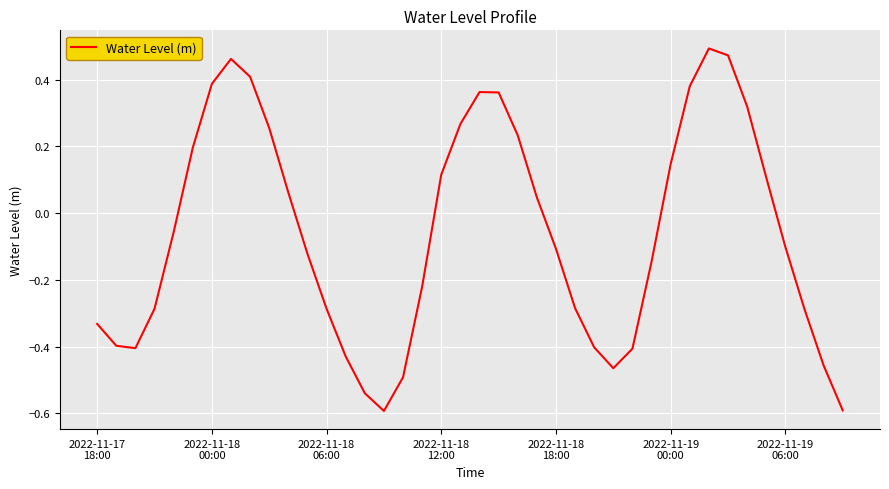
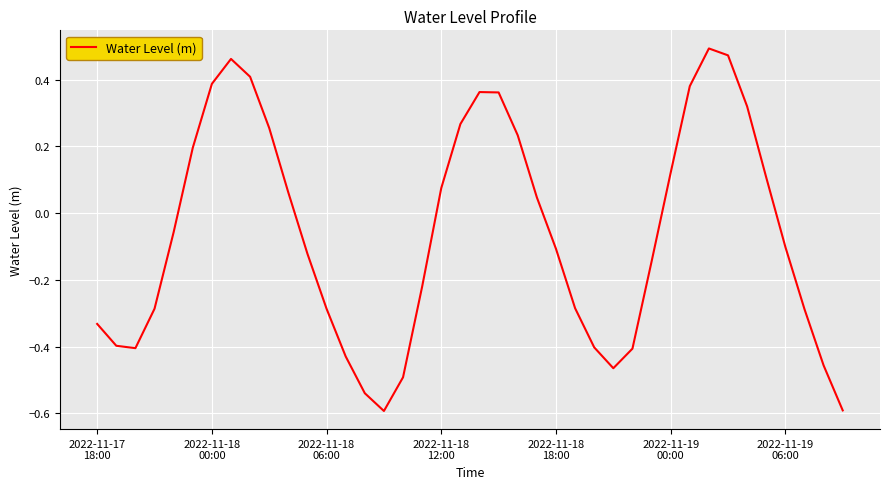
2022-11-18 12:00: 0.12 -> 0.07
2022-11-19 00:00: 0.15 -> 0.12
